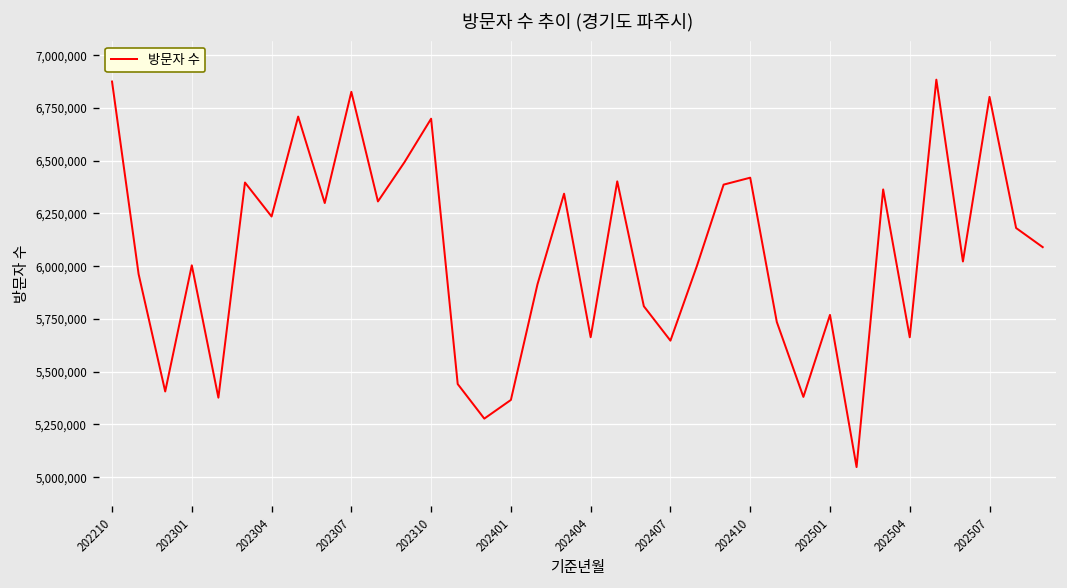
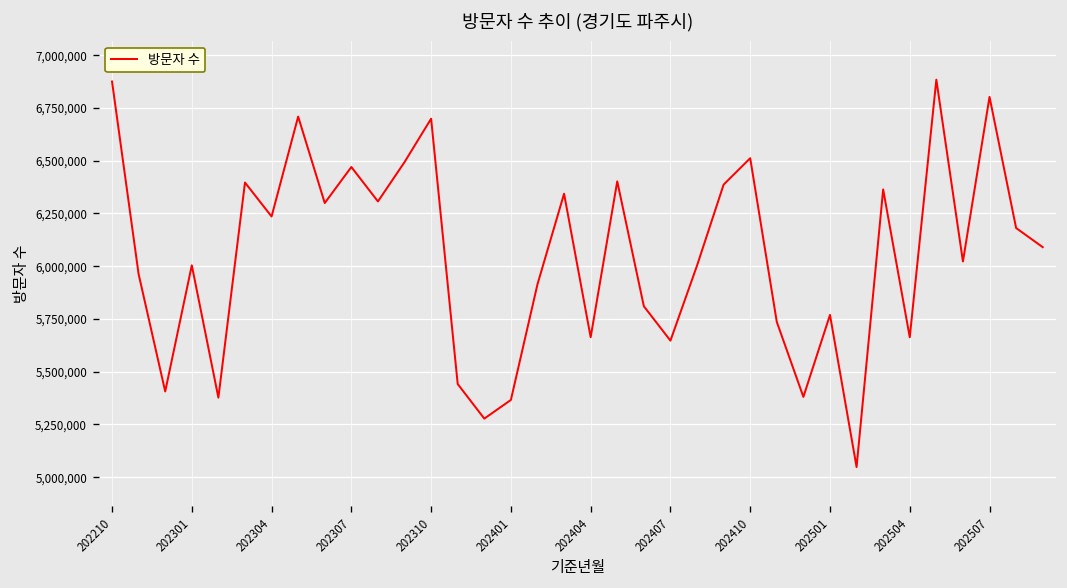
202307: 6,830,000 -> 6,470,000
202410: 6,420,000 -> 6,510,000
